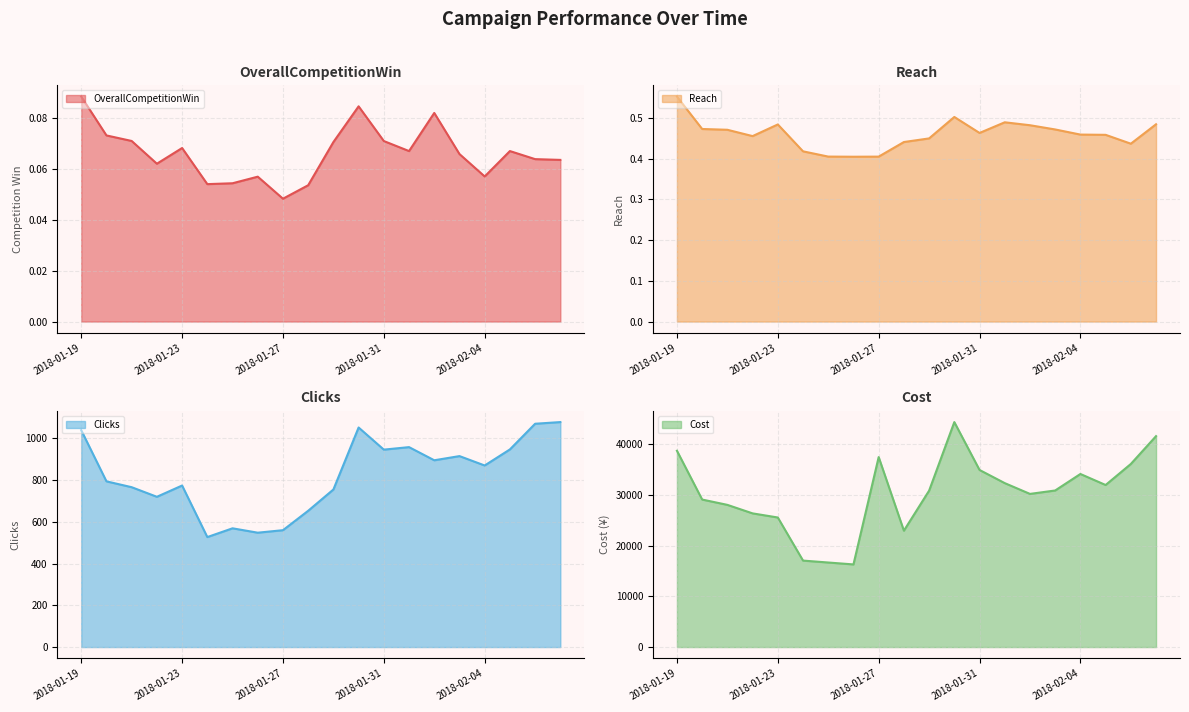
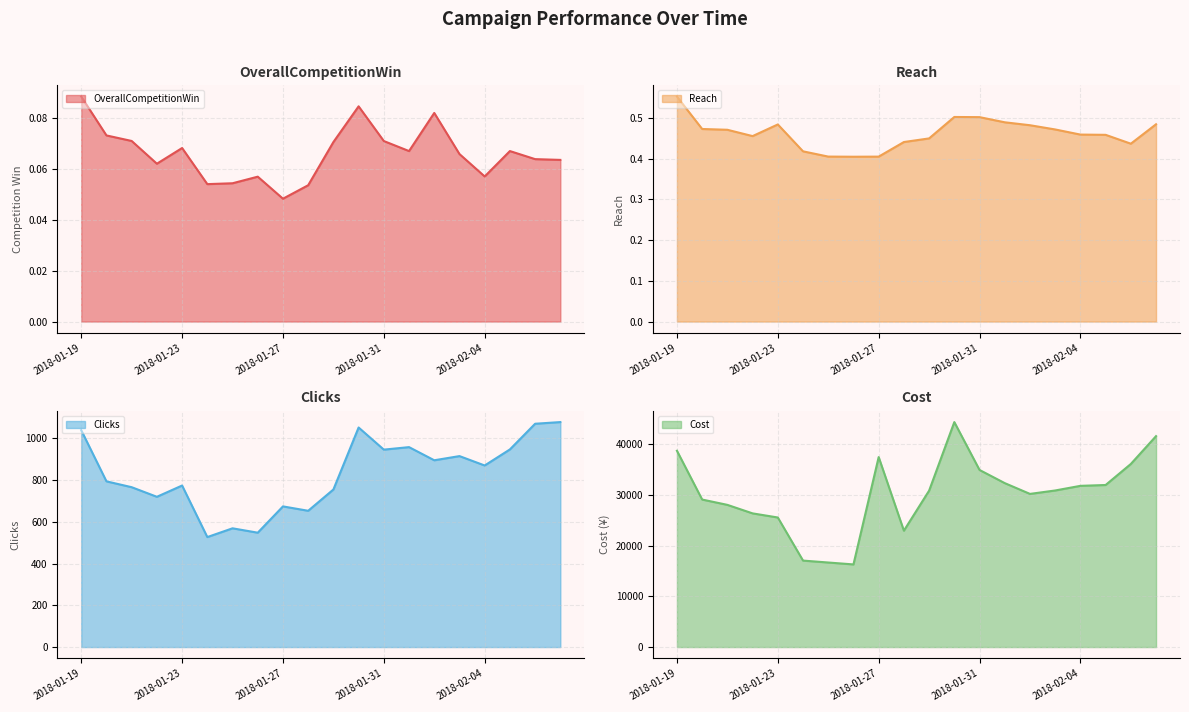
Reach, 2018-01-31: 0.46 -> 0.50
Clicks, 2018-01-27: 560 -> 670
Cost, 2018-02-04: 34000 -> 32000
